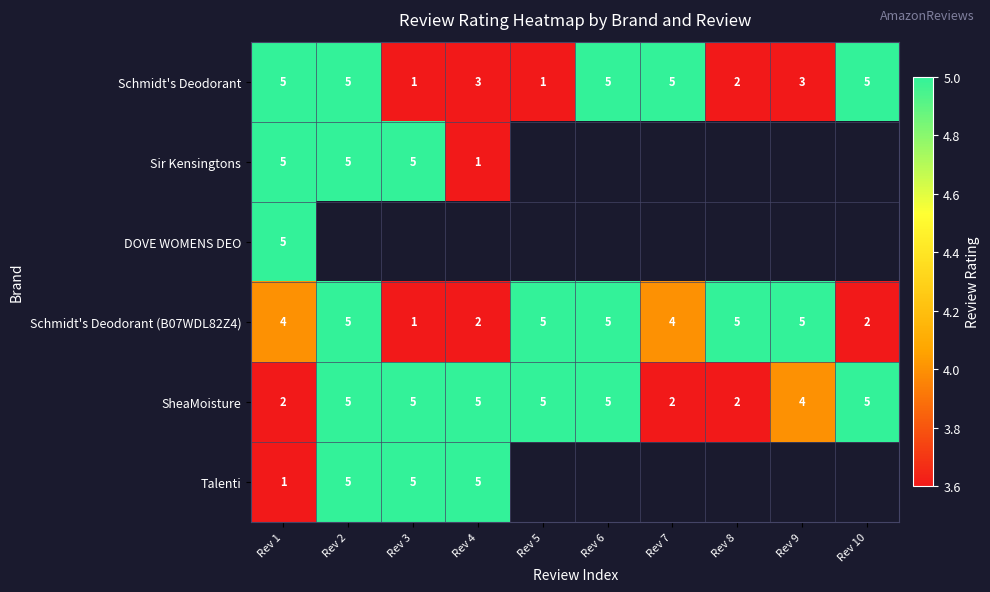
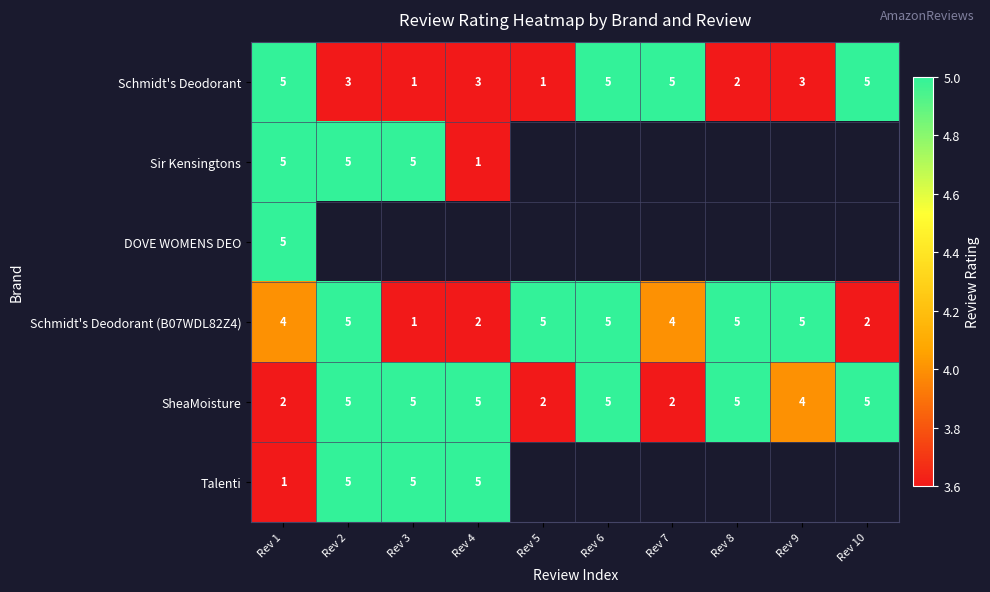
Schmidt's Deodorant, Rev 2: 5 -> 3
SheaMoisture, Rev 5: 5 -> 2
SheaMoisture, Rev 8: 2 -> 5
